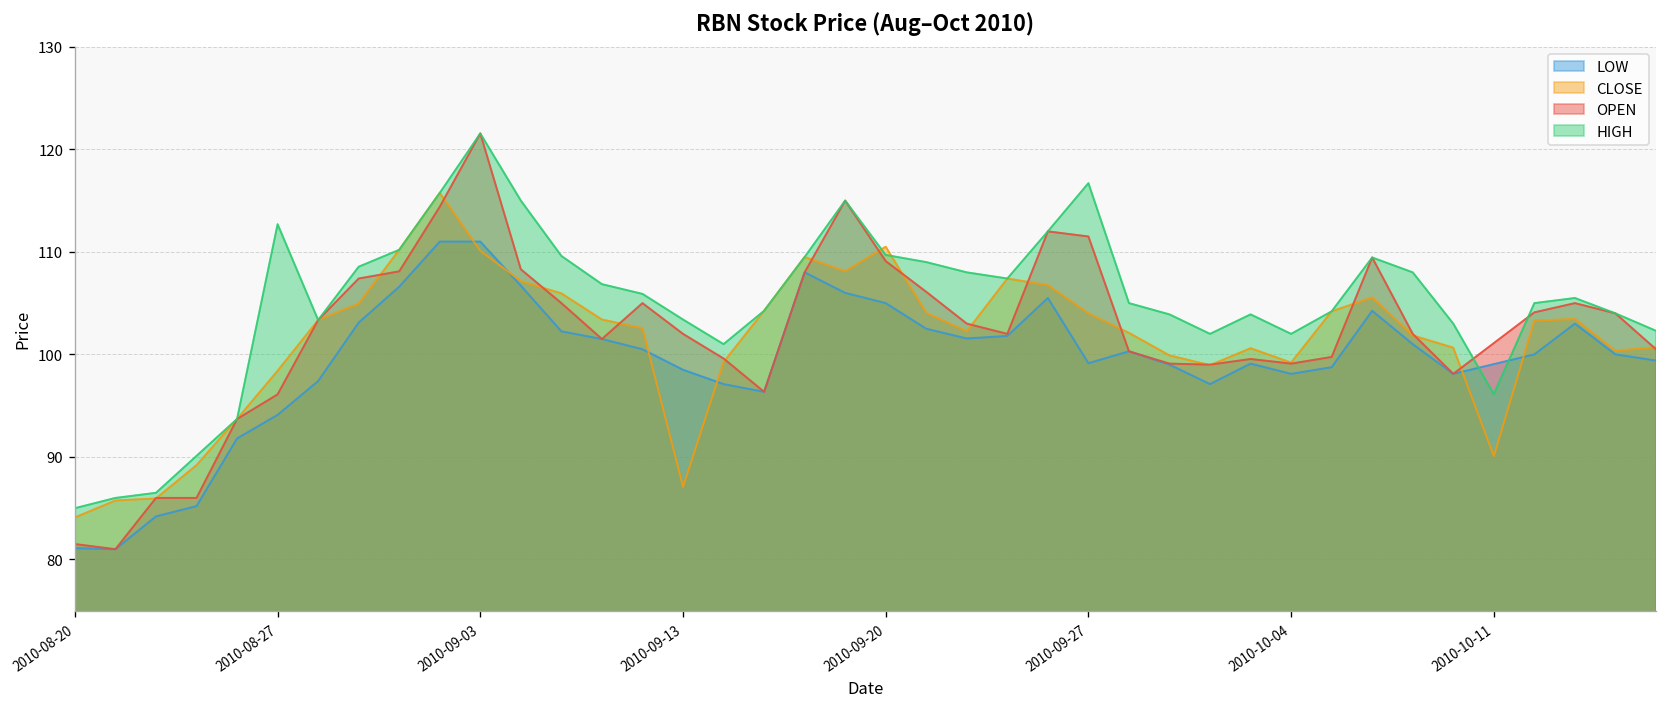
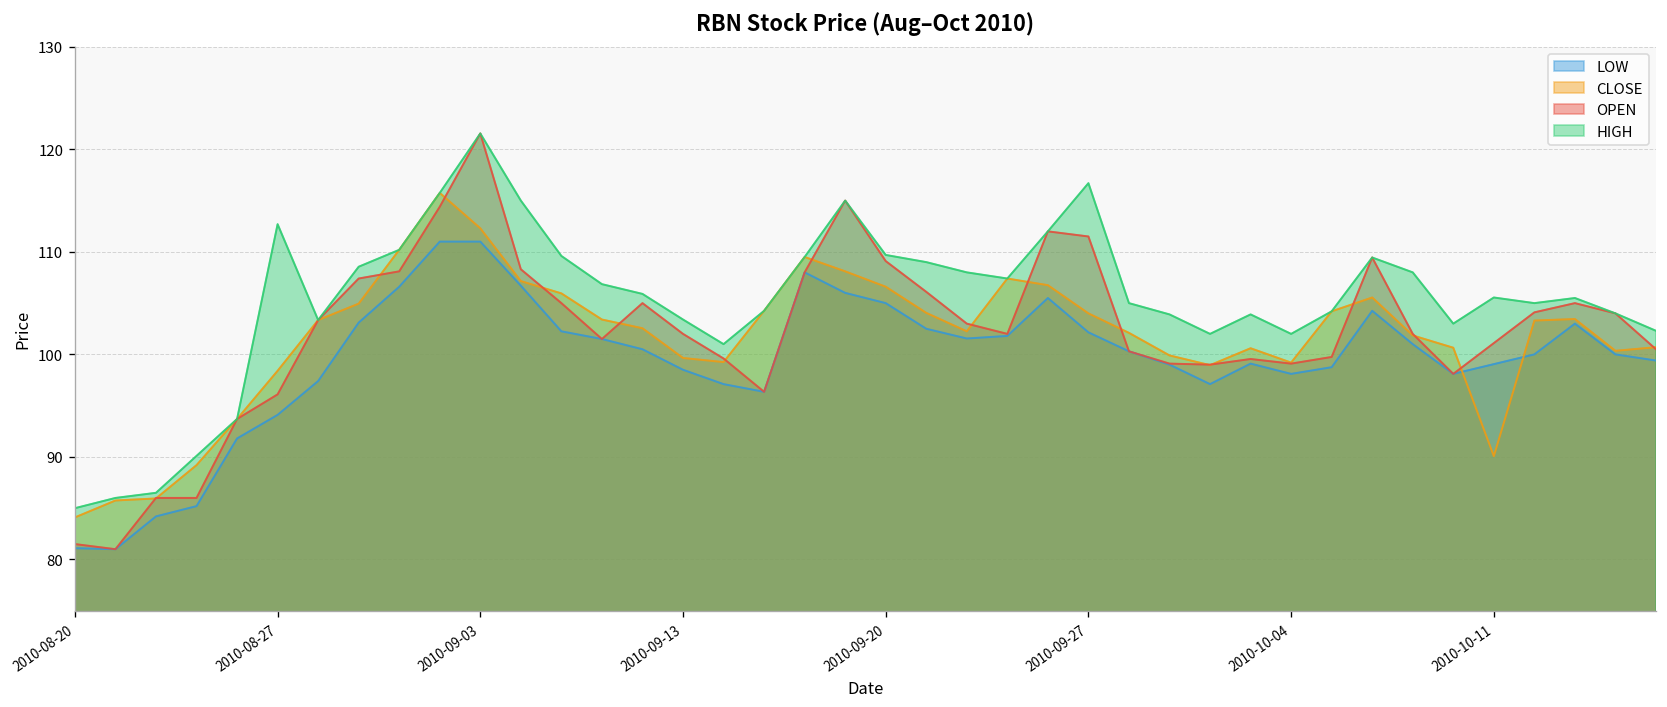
CLOSE, 2010-09-03: 110 -> 112
CLOSE, 2010-09-13: 87 -> 100
CLOSE, 2010-09-20: 111 -> 107
LOW, 2010-09-27: 99 -> 102
HIGH, 2010-10-11: 96 -> 106
